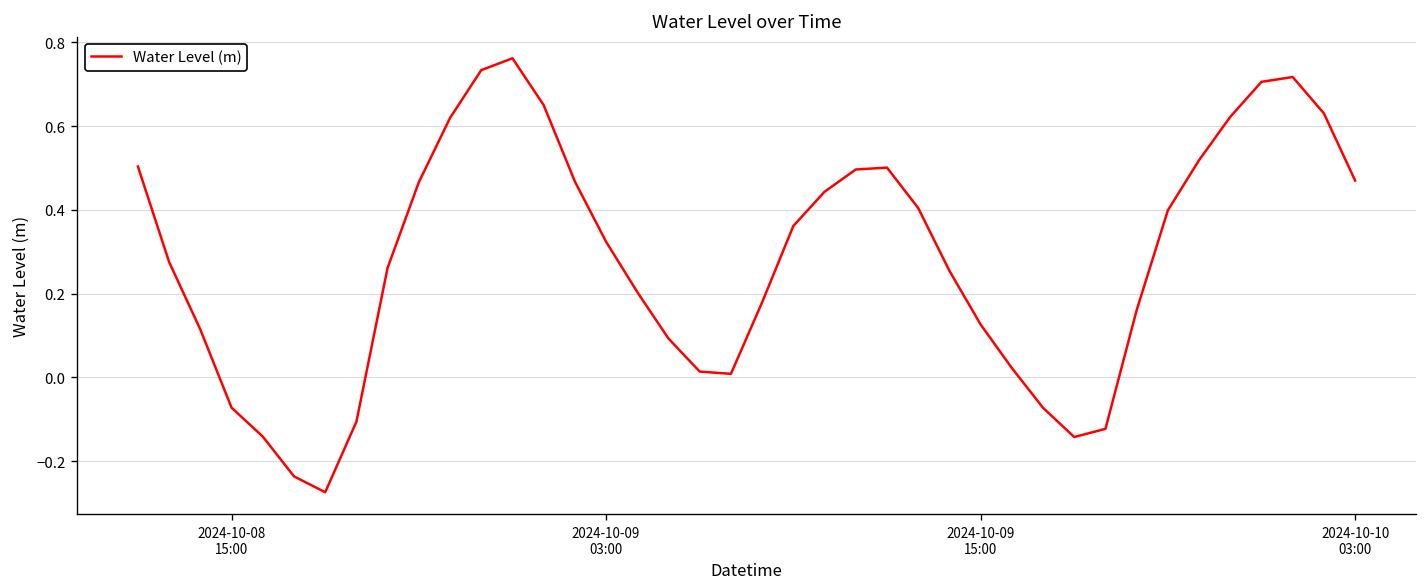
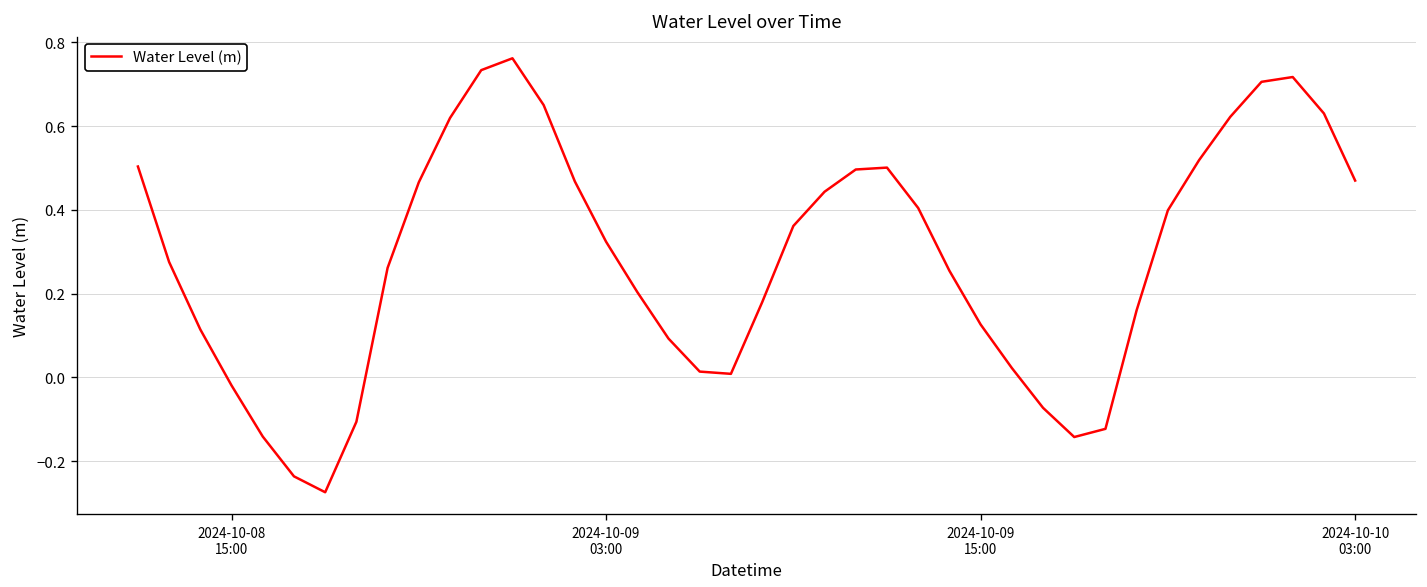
2024-10-08 15:00: -0.07 -> -0.02
